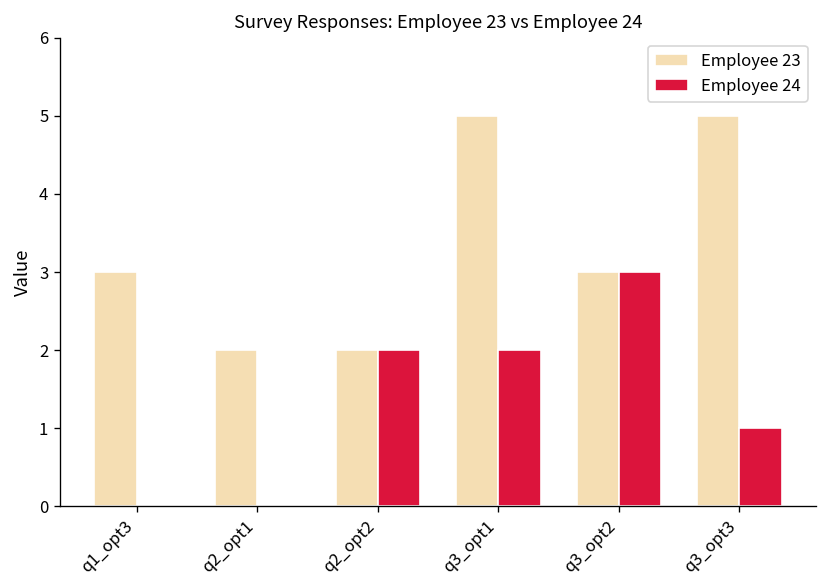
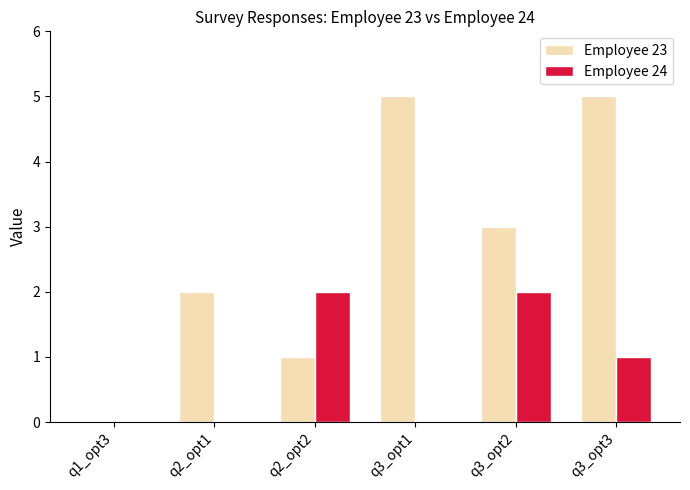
Employee 23, q1_opt3: 3 -> 0
Employee 23, q2_opt2: 2 -> 1
Employee 24, q3_opt1: 2 -> 0
Employee 24, q3_opt2: 3 -> 2
